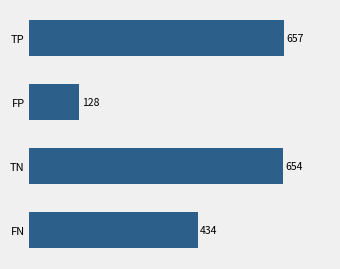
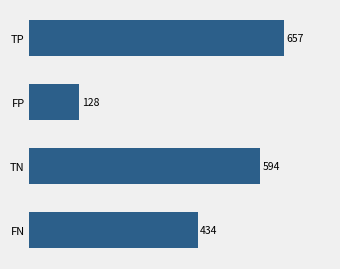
TN: 654 -> 594
